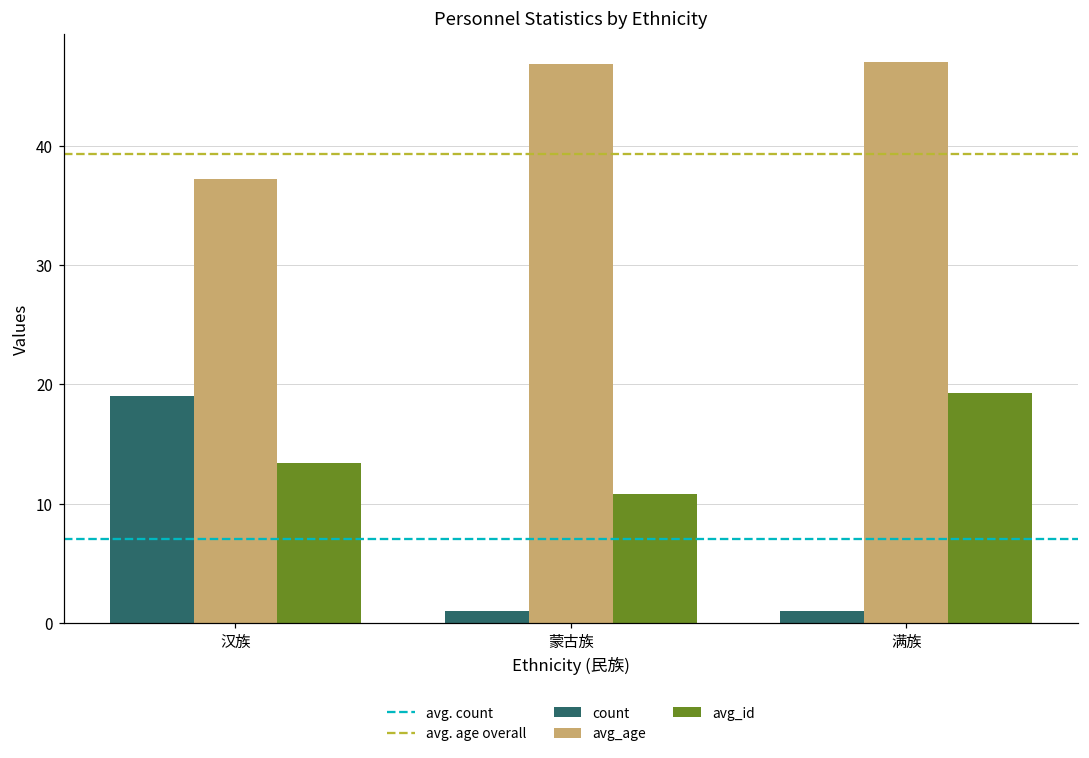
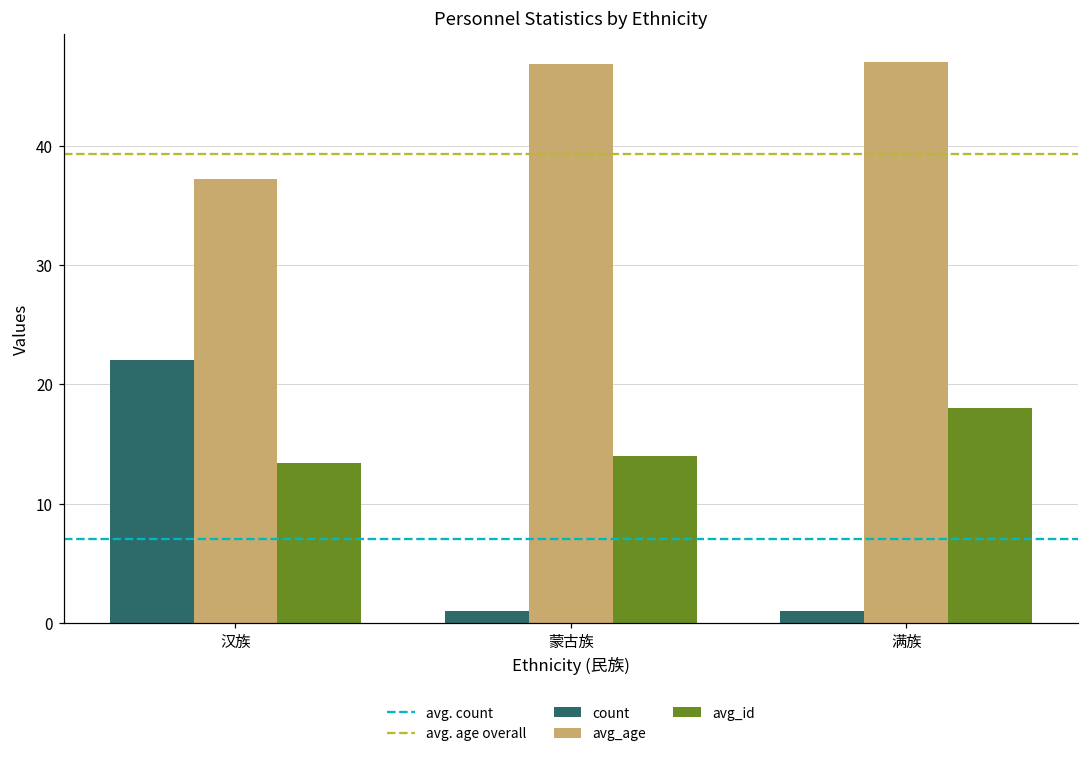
count, 汉族: 19 -> 22
avg_id, 蒙古族: 10.8 -> 14.0
avg_id, 满族: 19.3 -> 18.0
